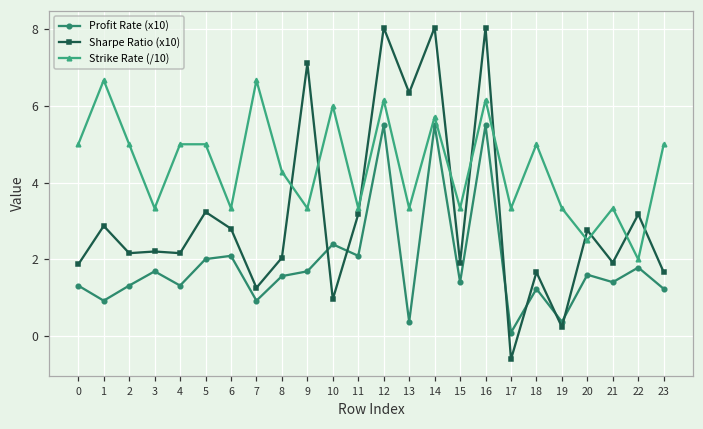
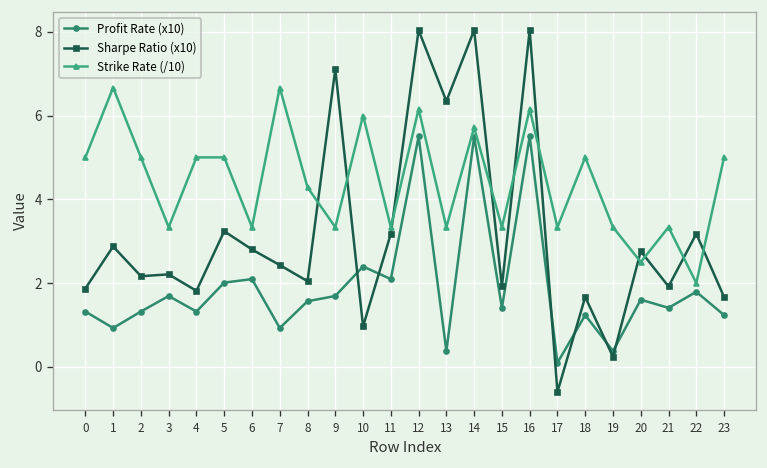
Sharpe Ratio (x10), 4: 2.2 -> 1.8
Sharpe Ratio (x10), 7: 1.3 -> 2.4
